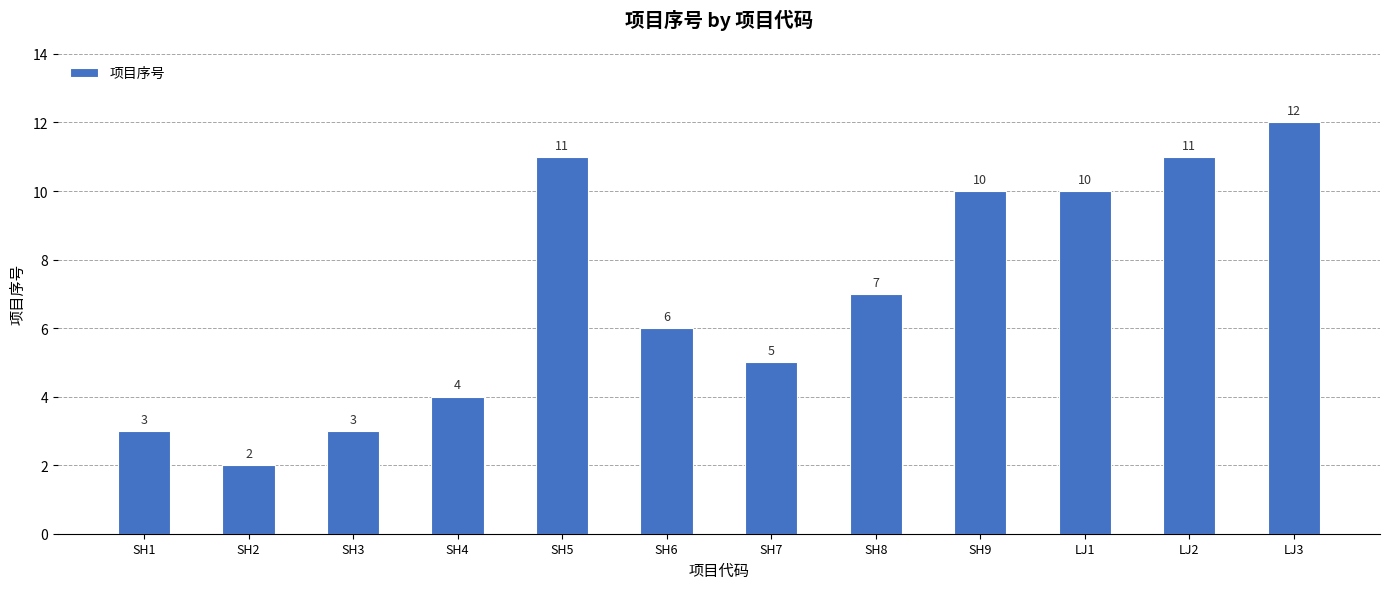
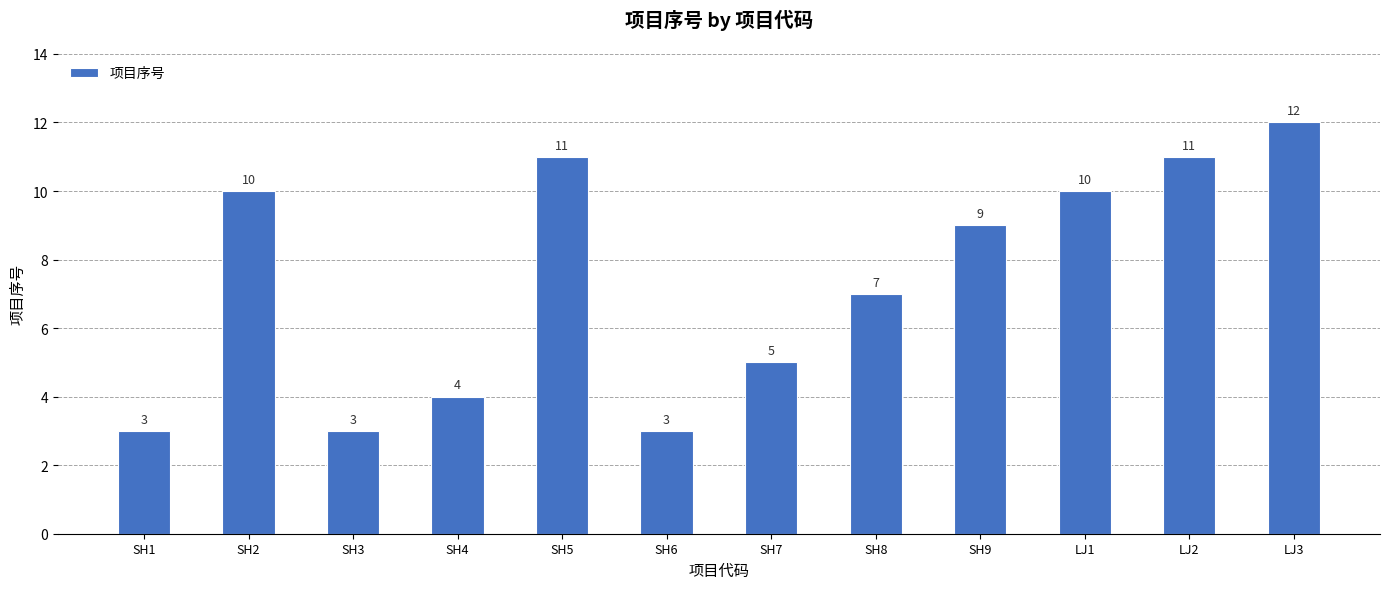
SH2: 2 -> 10
SH6: 6 -> 3
SH9: 10 -> 9
